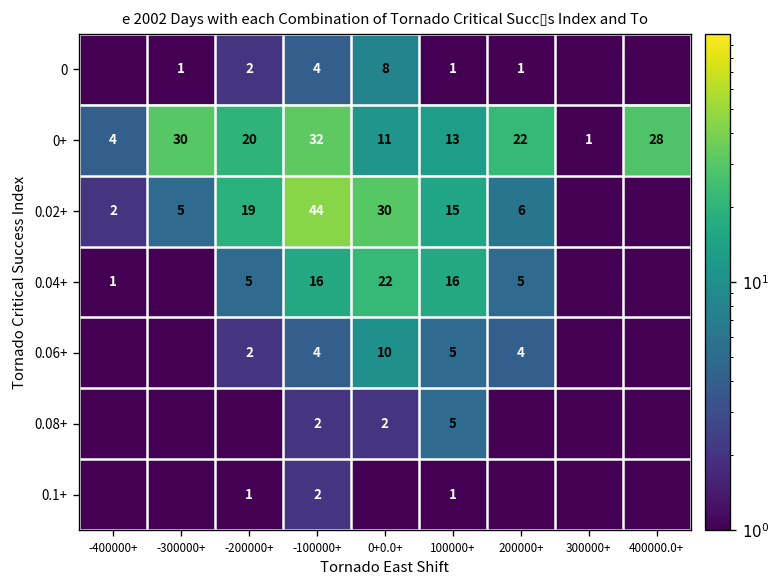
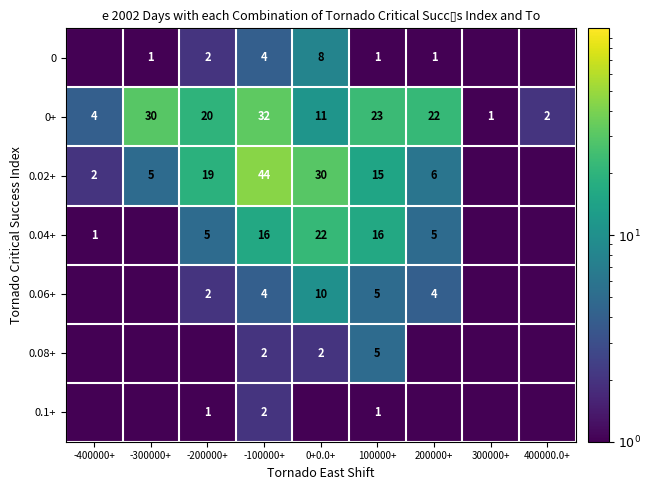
0+, 100000+: 13 -> 23
0+, 400000.0+: 28 -> 2
